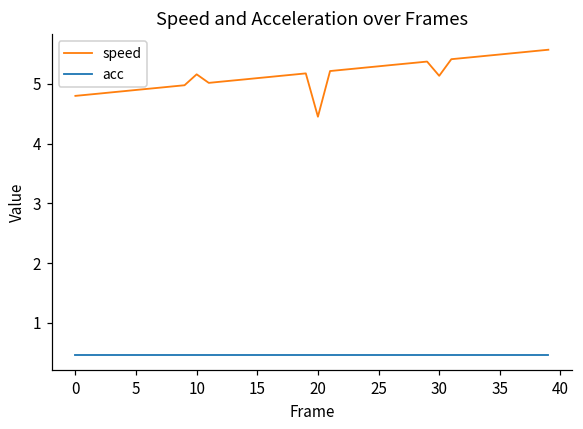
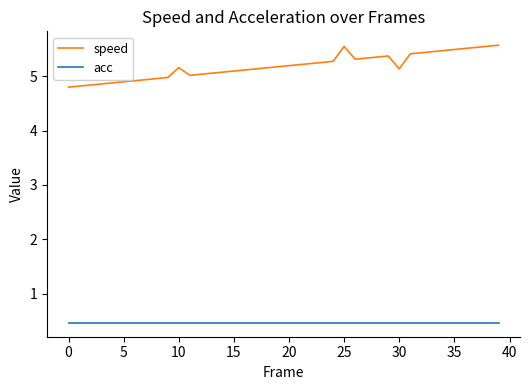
speed, 20: 4.4 -> 5.2
speed, 25: 5.3 -> 5.5
